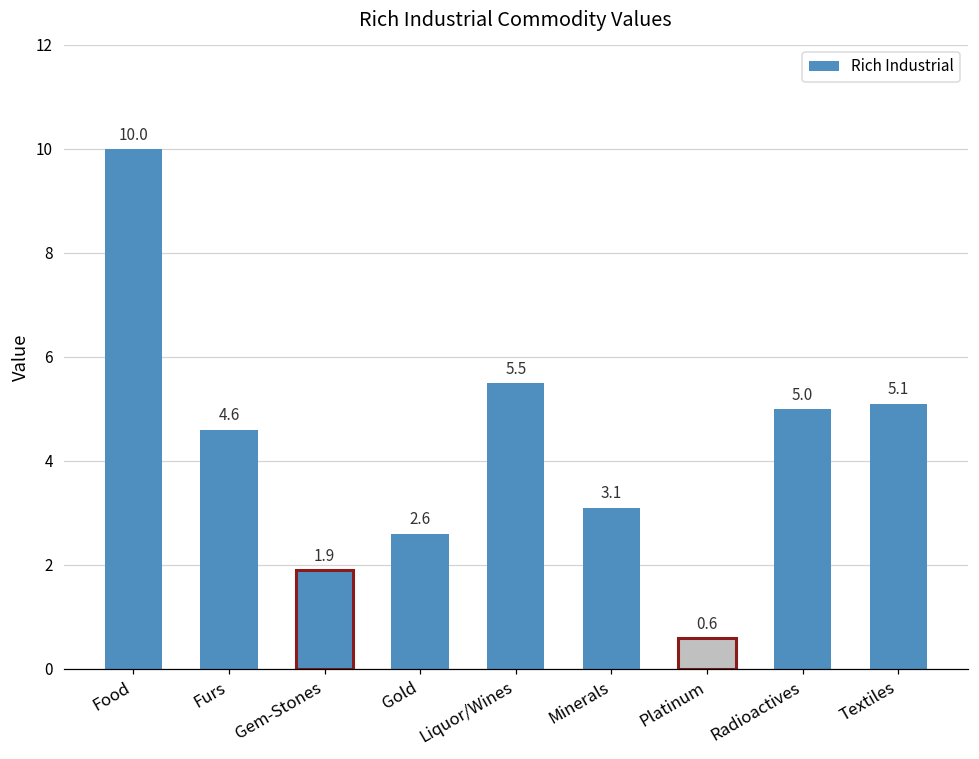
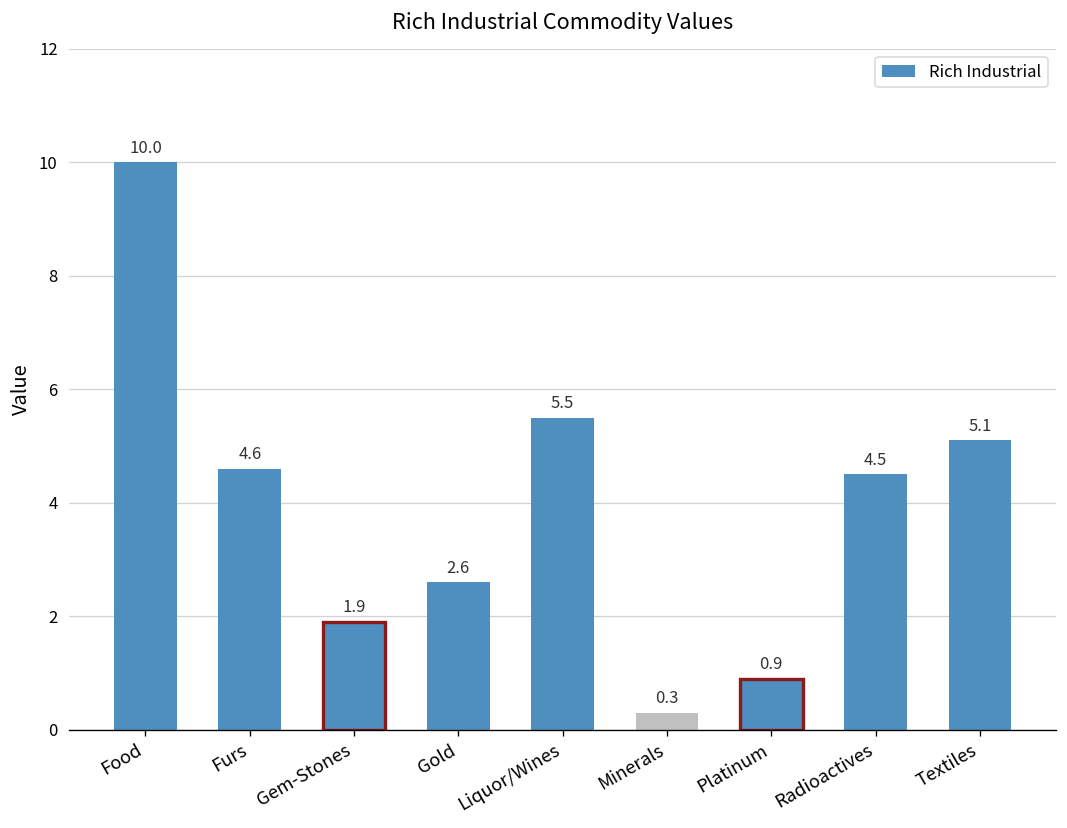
Minerals: 3.1 -> 0.3
Platinum: 0.6 -> 0.9
Radioactives: 5.0 -> 4.5
